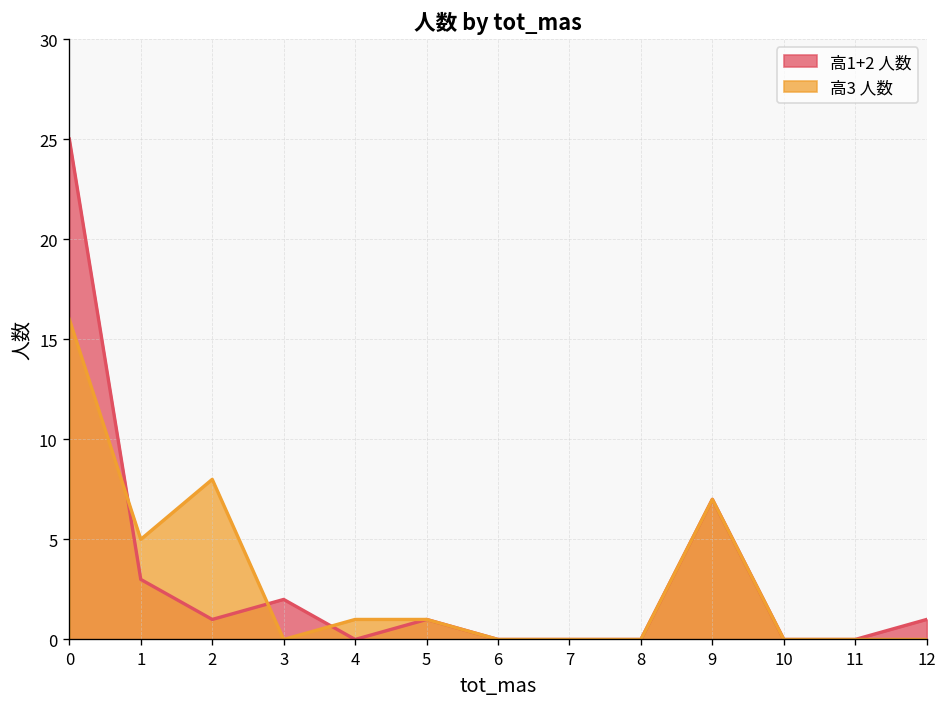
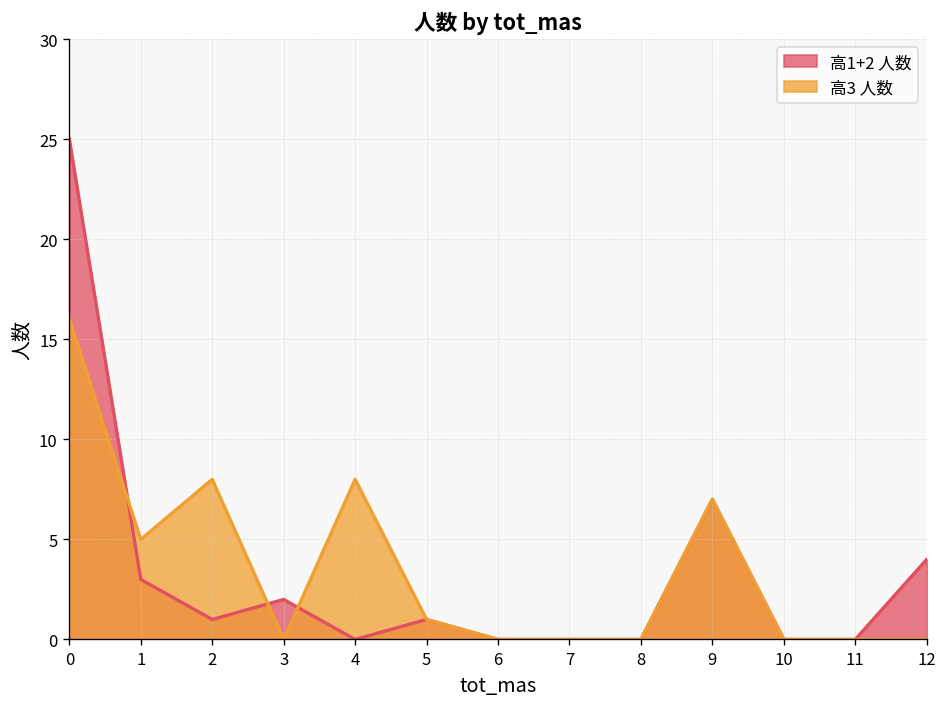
高3 人数, 4: 1 -> 8
高1+2 人数, 12: 1 -> 4
